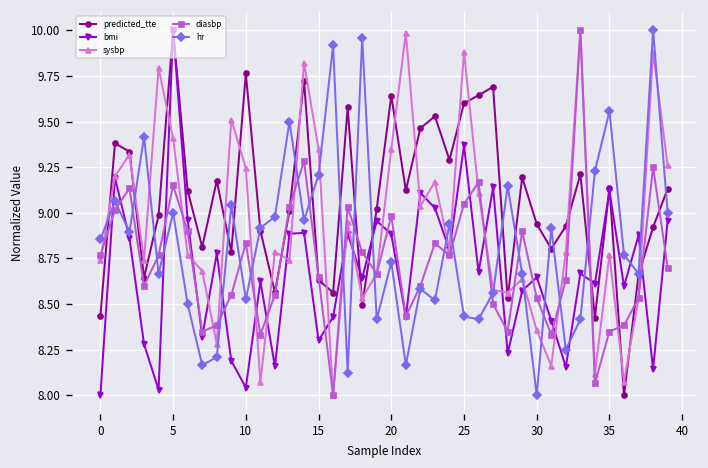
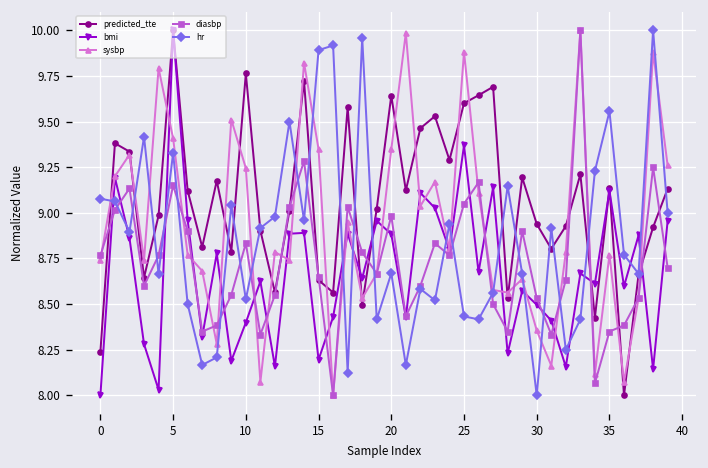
predicted_tte, 0: 8.44 -> 8.24
hr, 0: 8.85 -> 9.08
hr, 5: 9.00 -> 9.33
bmi, 10: 8.04 -> 8.40
bmi, 15: 8.30 -> 8.20
hr, 15: 9.21 -> 9.89
hr, 20: 8.73 -> 8.67
bmi, 30: 8.65 -> 8.50
